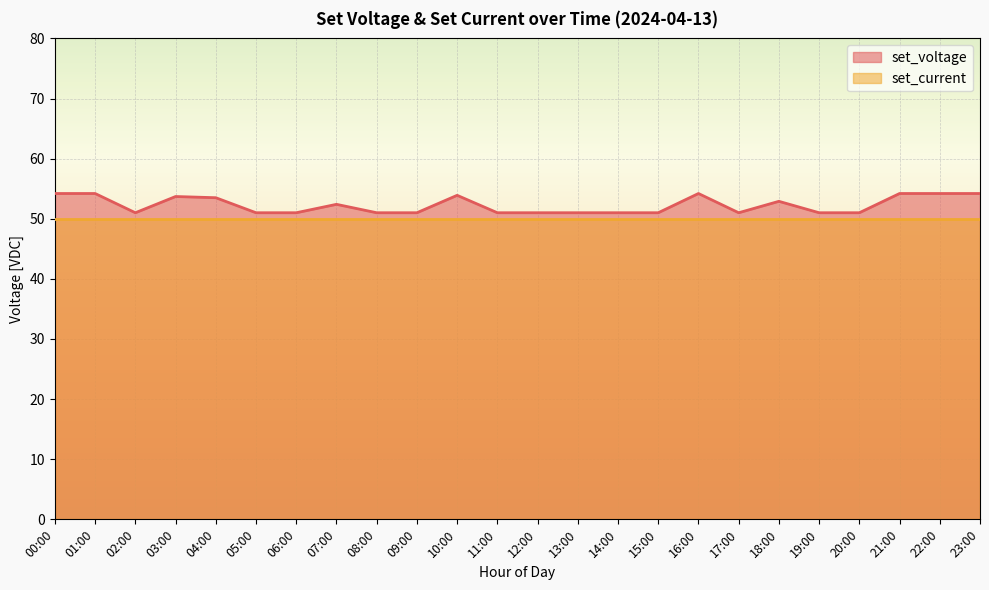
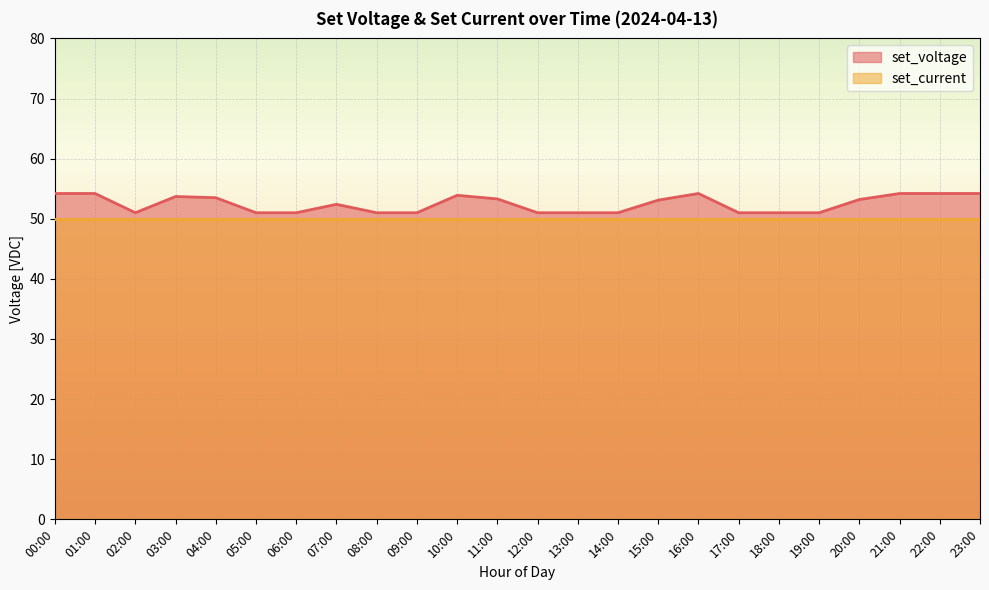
set_voltage, 11:00: 51 -> 53
set_voltage, 15:00: 51 -> 53
set_voltage, 18:00: 53 -> 51
set_voltage, 20:00: 51 -> 53
